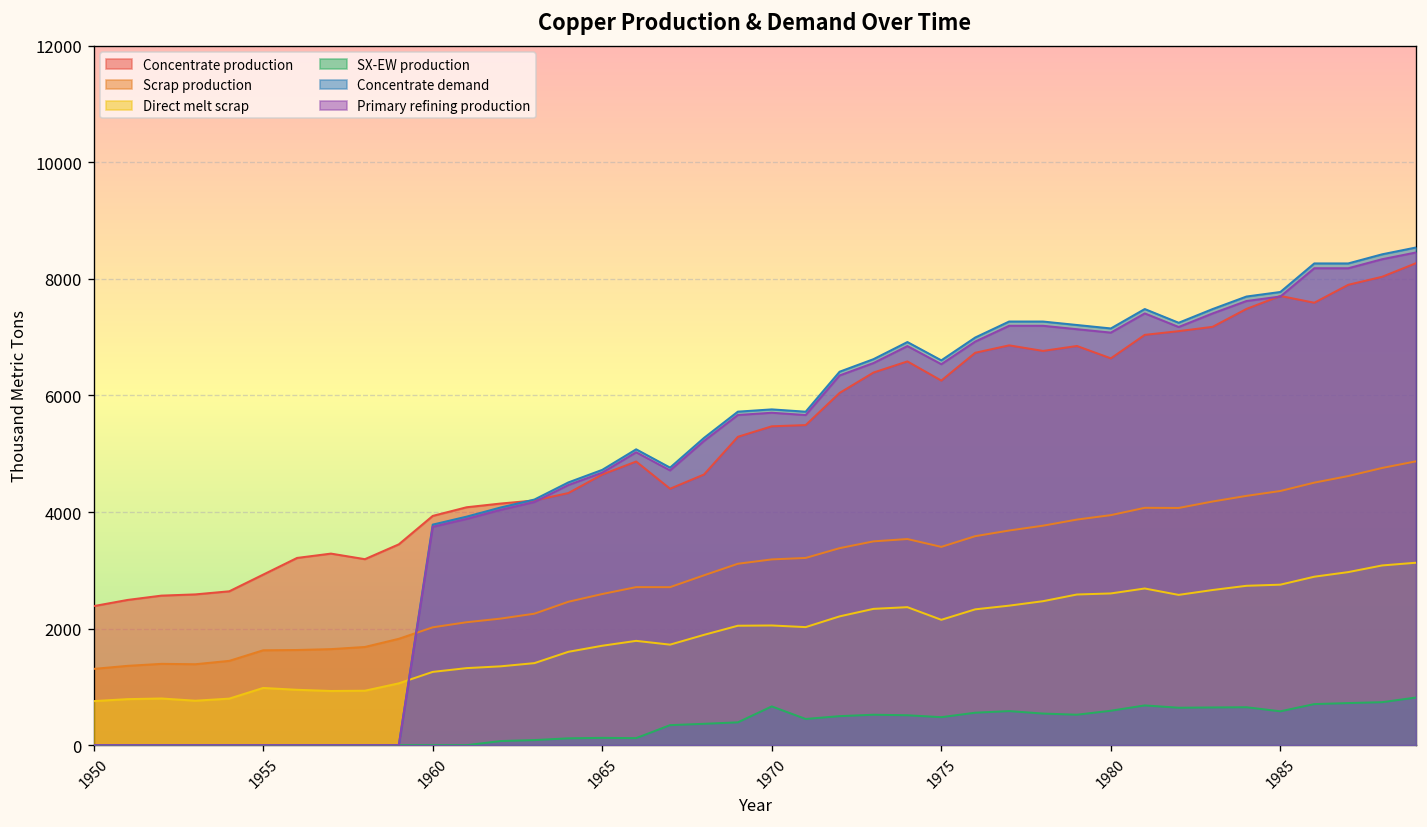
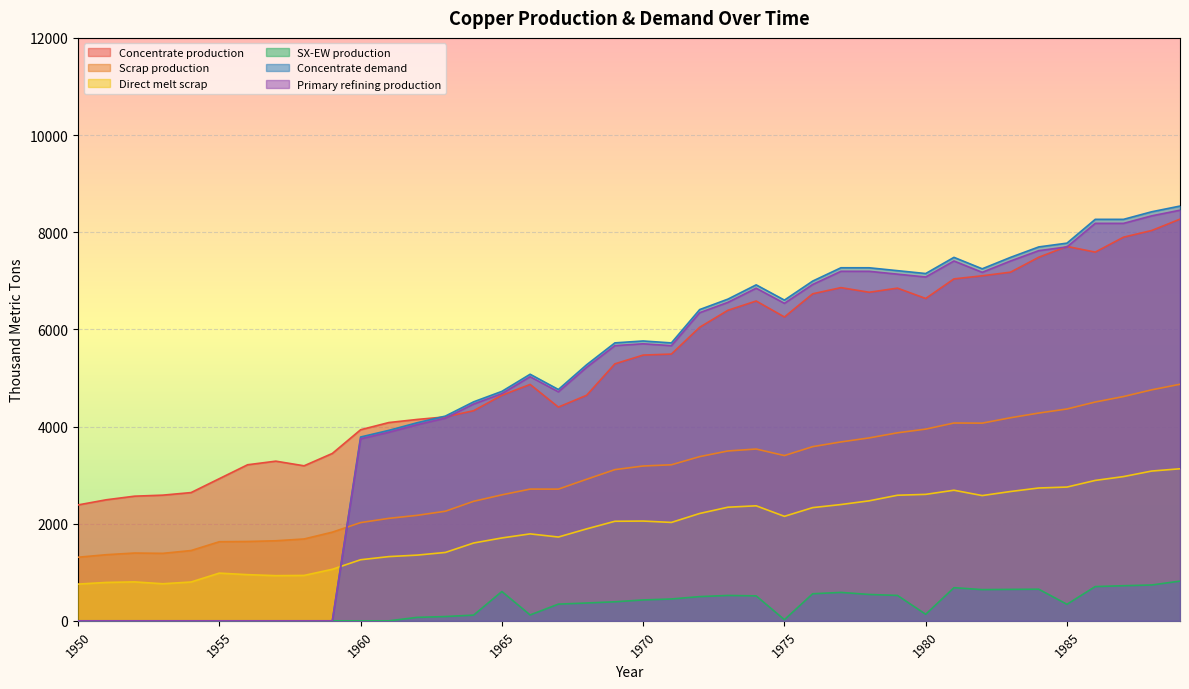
SX-EW production, 1965: 100 -> 600
SX-EW production, 1970: 700 -> 400
SX-EW production, 1975: 500 -> 0
SX-EW production, 1980: 600 -> 100
SX-EW production, 1985: 600 -> 300
